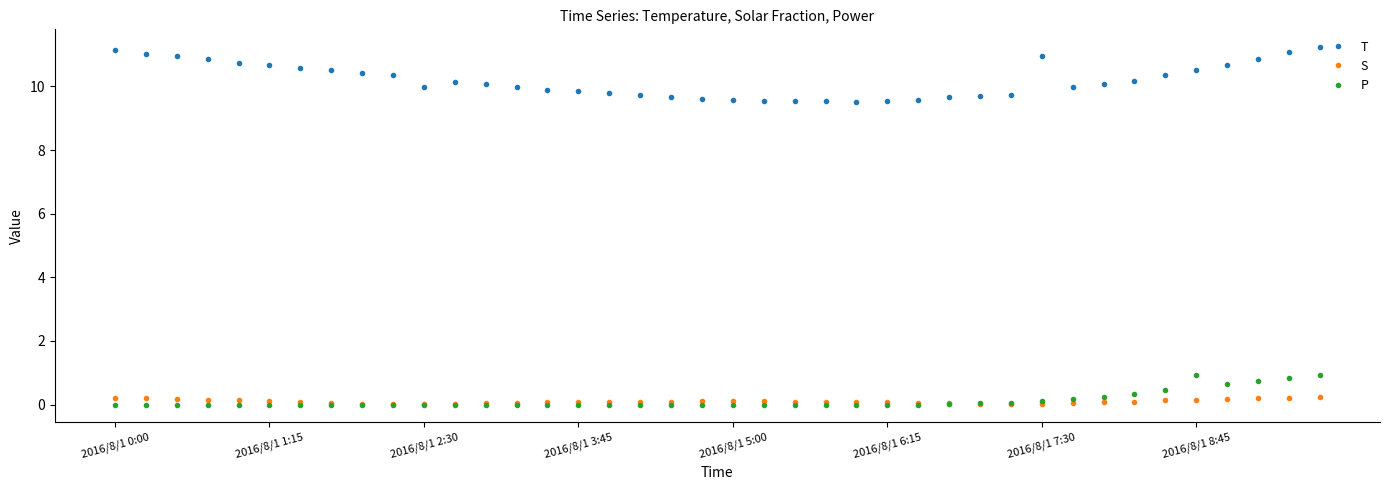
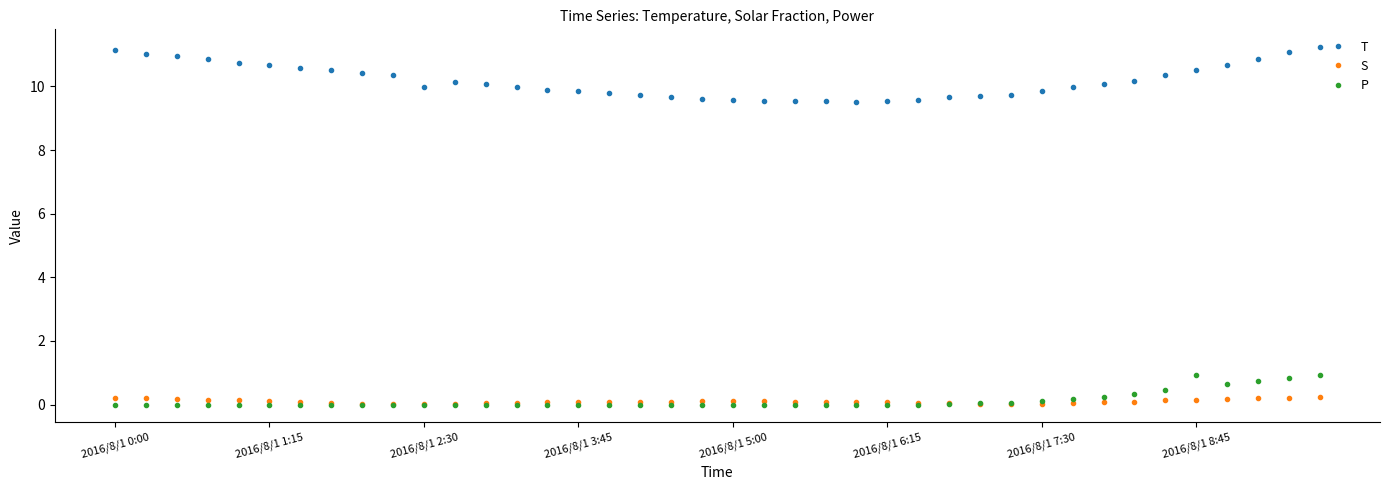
T, 2016/8/1 7:30: 11.0 -> 9.9
